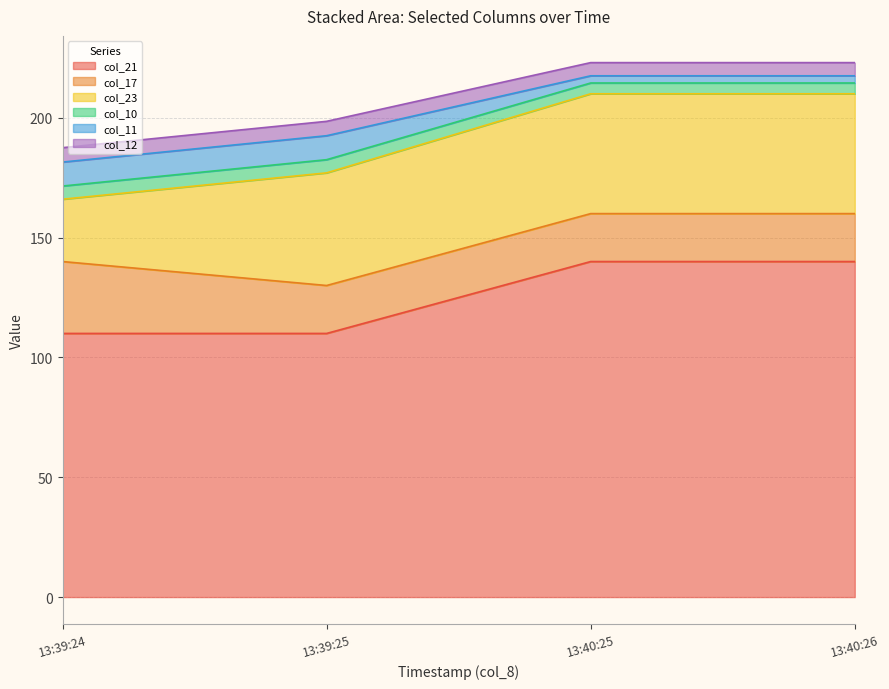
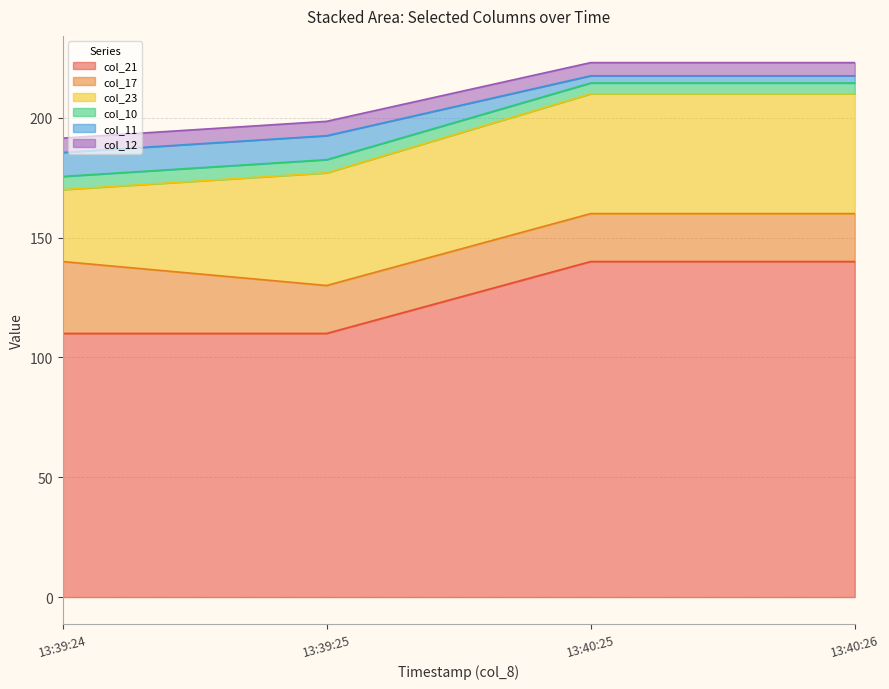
col_23, 13:39:24: 26 -> 30
